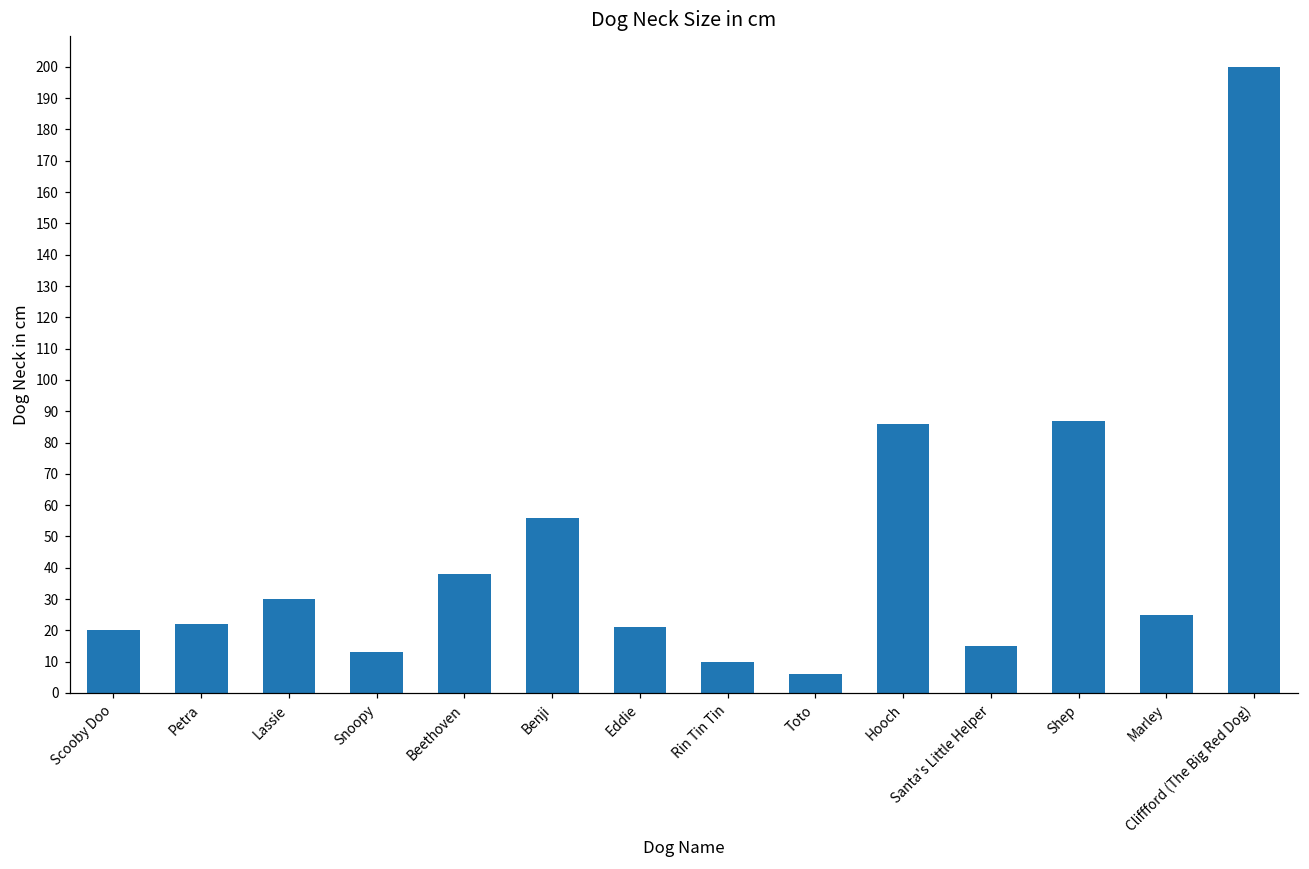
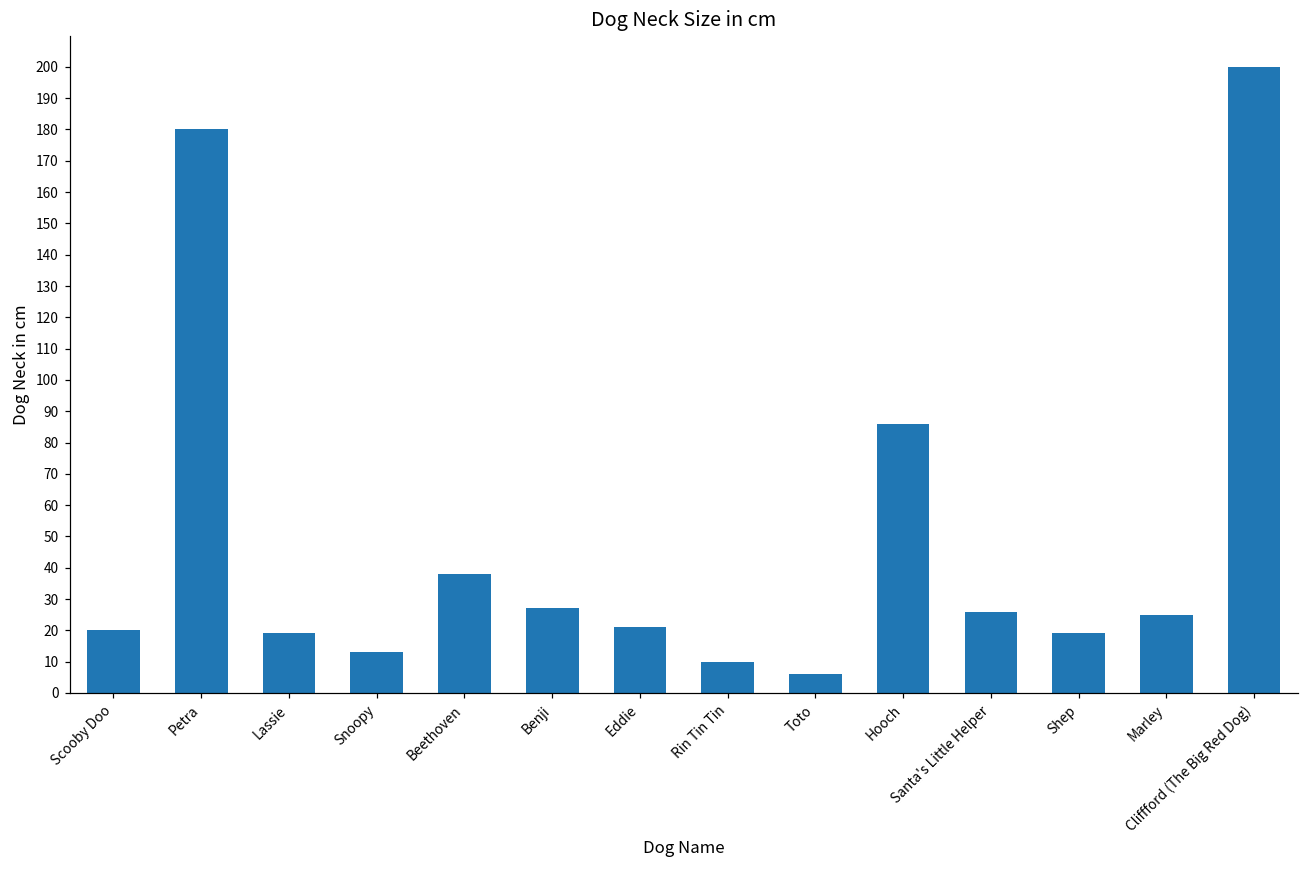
Petra: 22 -> 180
Lassie: 30 -> 19
Benji: 56 -> 27
Santa's Little Helper: 15 -> 26
Shep: 87 -> 19
